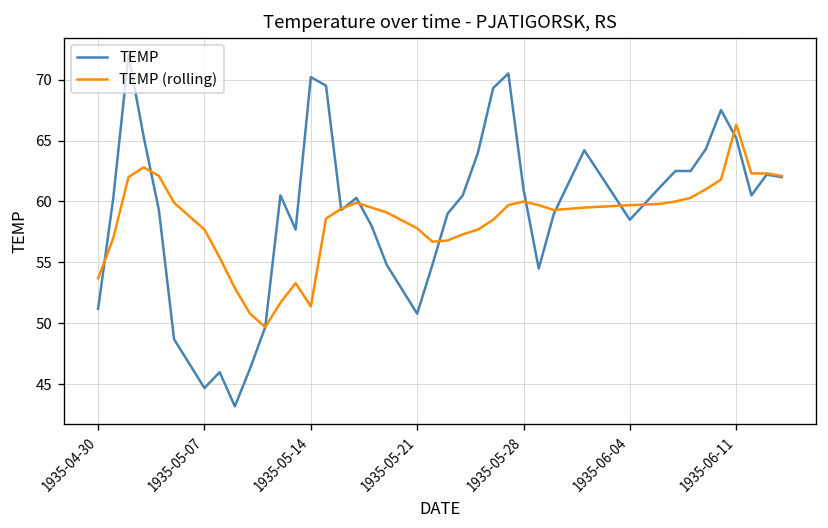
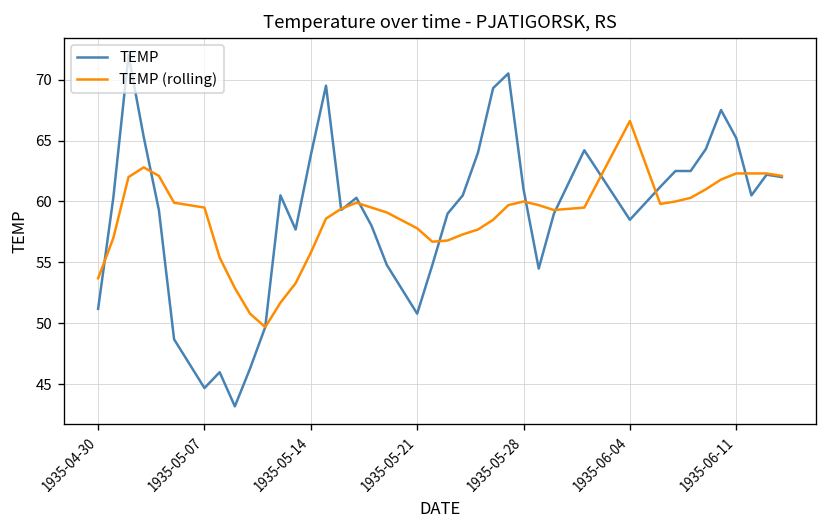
TEMP (rolling), 1935-05-07: 57.7 -> 59.5
TEMP, 1935-05-14: 70.2 -> 63.8
TEMP (rolling), 1935-05-14: 51.4 -> 55.8
TEMP (rolling), 1935-06-04: 59.7 -> 66.6
TEMP (rolling), 1935-06-11: 66.3 -> 62.3
